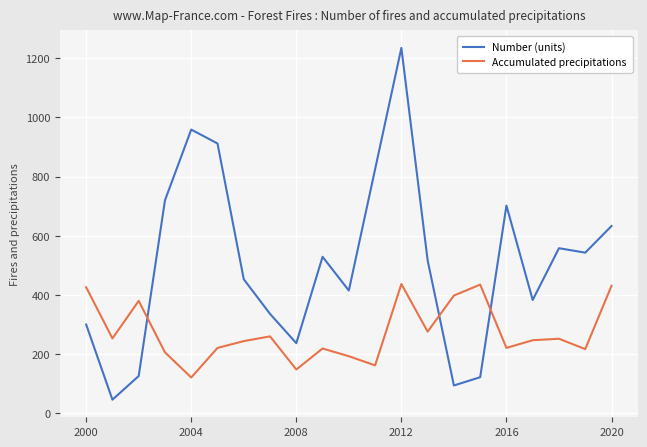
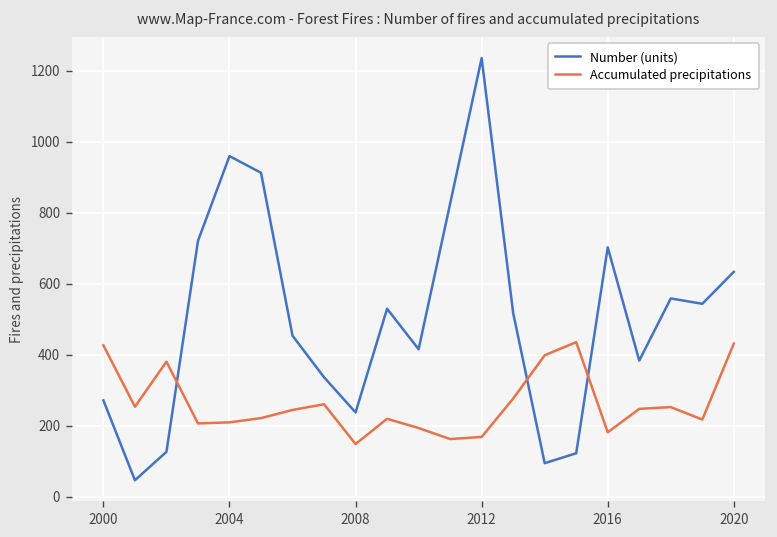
Number (units), 2000: 300 -> 270
Accumulated precipitations, 2004: 120 -> 210
Accumulated precipitations, 2012: 440 -> 170
Accumulated precipitations, 2016: 220 -> 180
